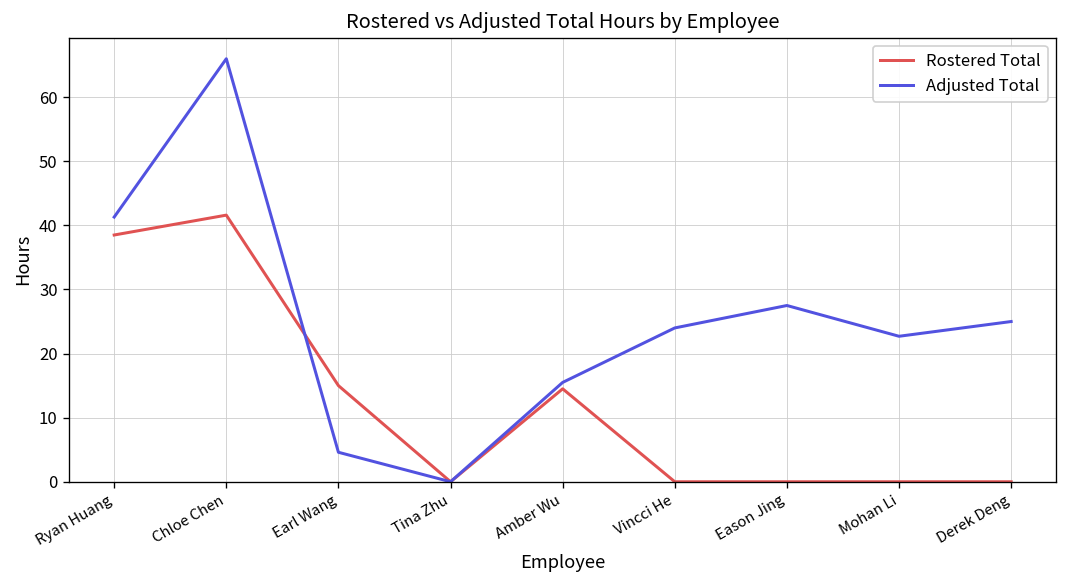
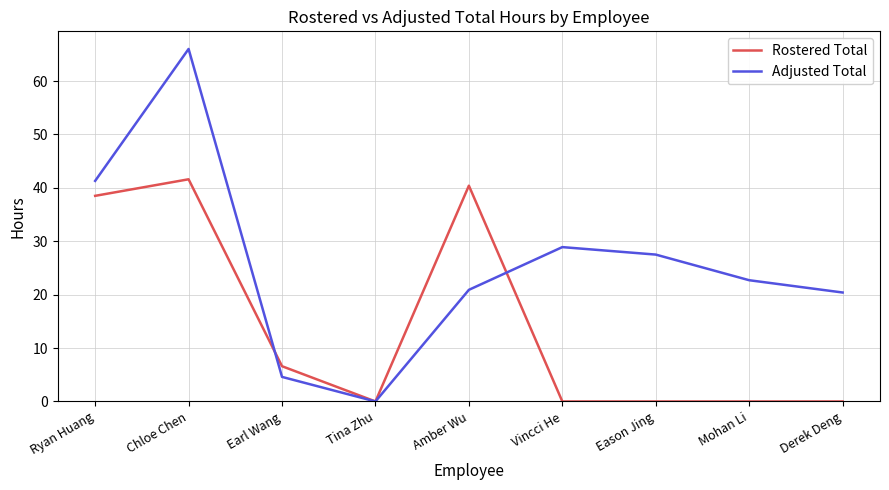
Rostered Total, Earl Wang: 15 -> 7
Rostered Total, Amber Wu: 15 -> 40
Adjusted Total, Amber Wu: 16 -> 21
Adjusted Total, Vincci He: 24 -> 29
Adjusted Total, Derek Deng: 25 -> 20
